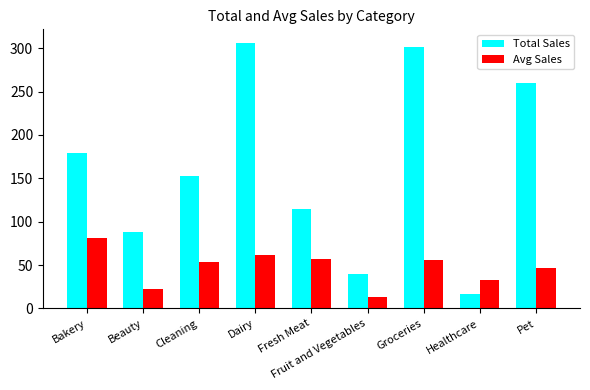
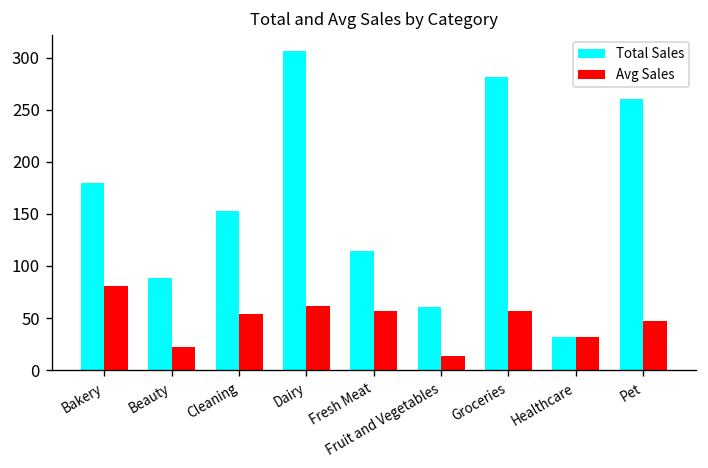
Total Sales, Fruit and Vegetables: 40 -> 60
Total Sales, Groceries: 300 -> 280
Total Sales, Healthcare: 20 -> 30
